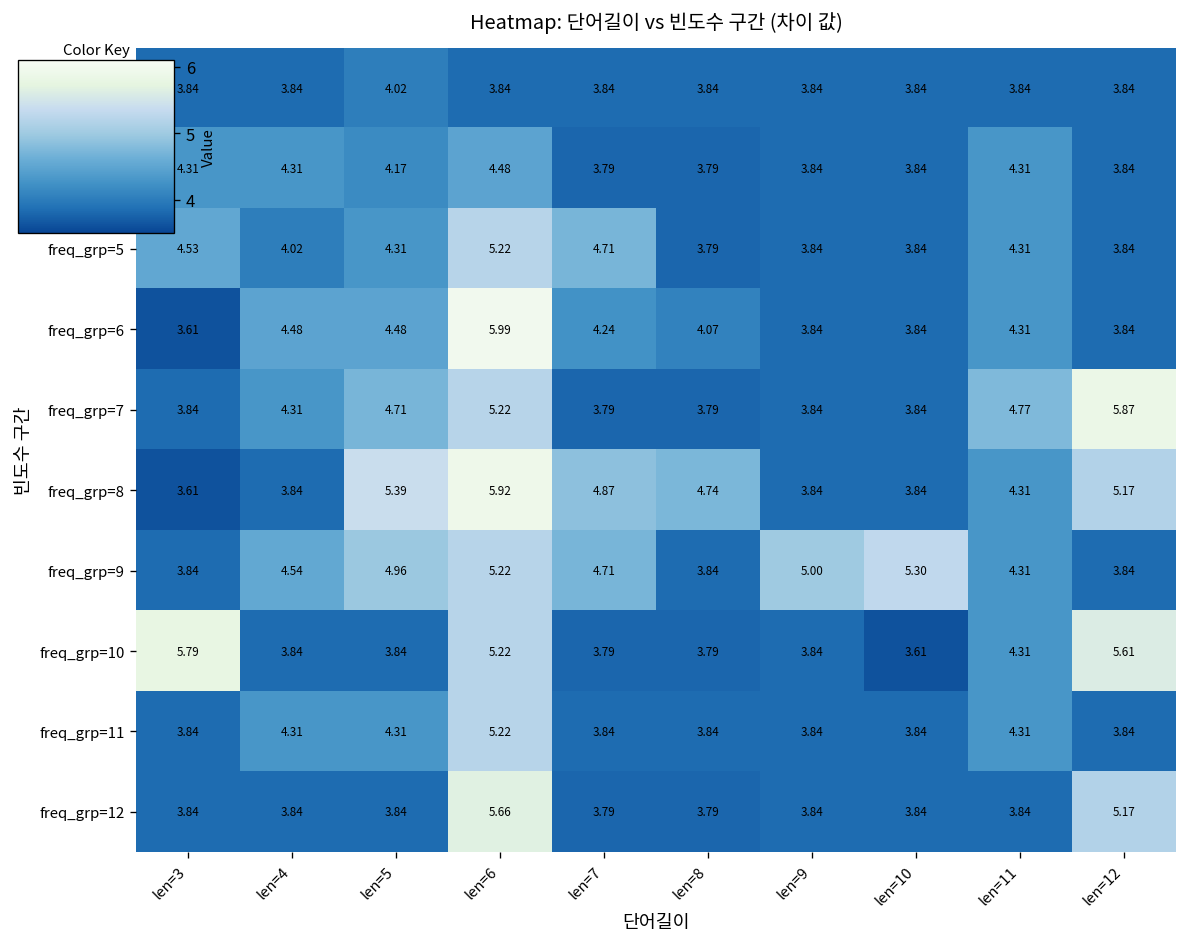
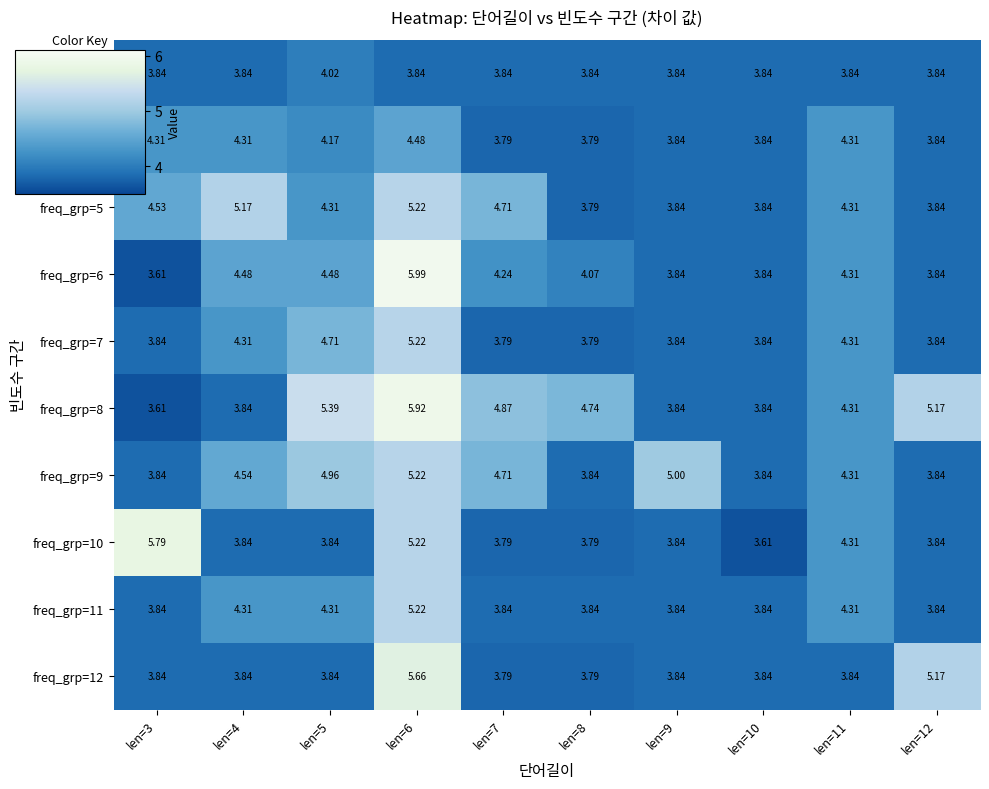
freq_grp=5, len=4: 4.02 -> 5.17
freq_grp=7, len=11: 4.77 -> 4.31
freq_grp=7, len=12: 5.87 -> 3.84
freq_grp=9, len=10: 5.30 -> 3.84
freq_grp=10, len=12: 5.61 -> 3.84
